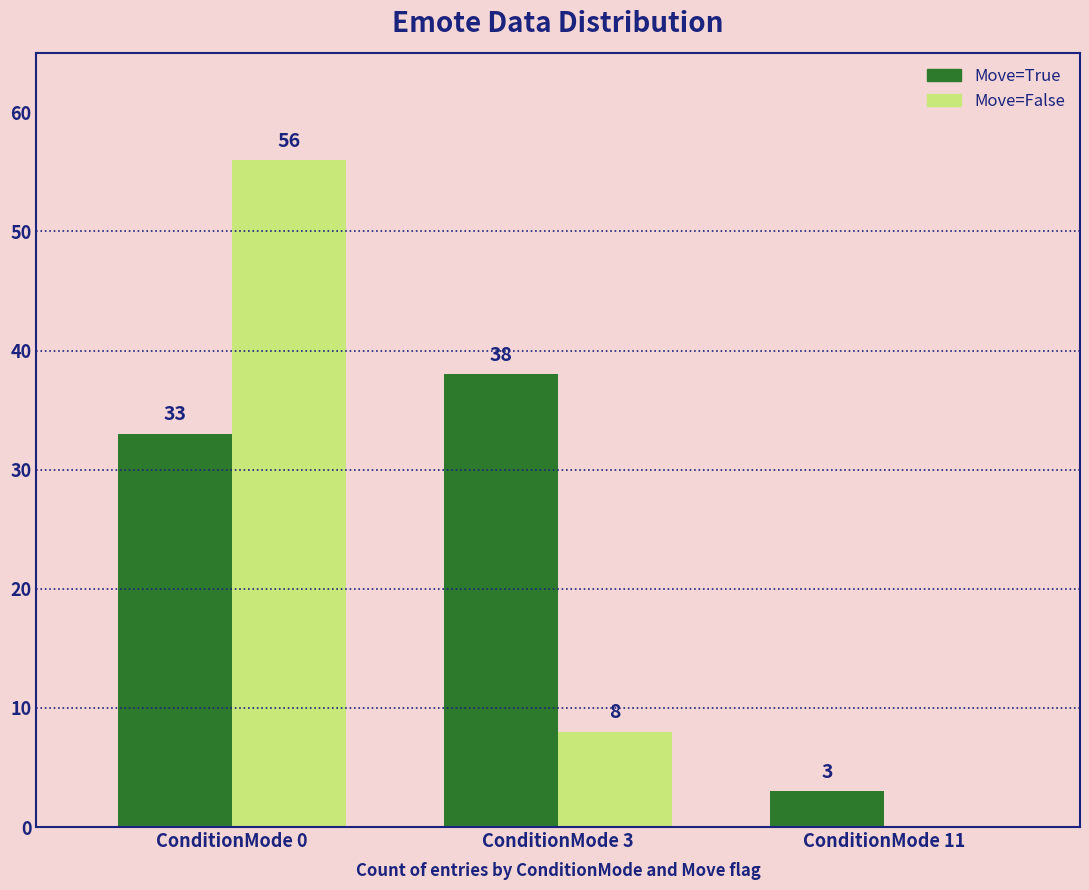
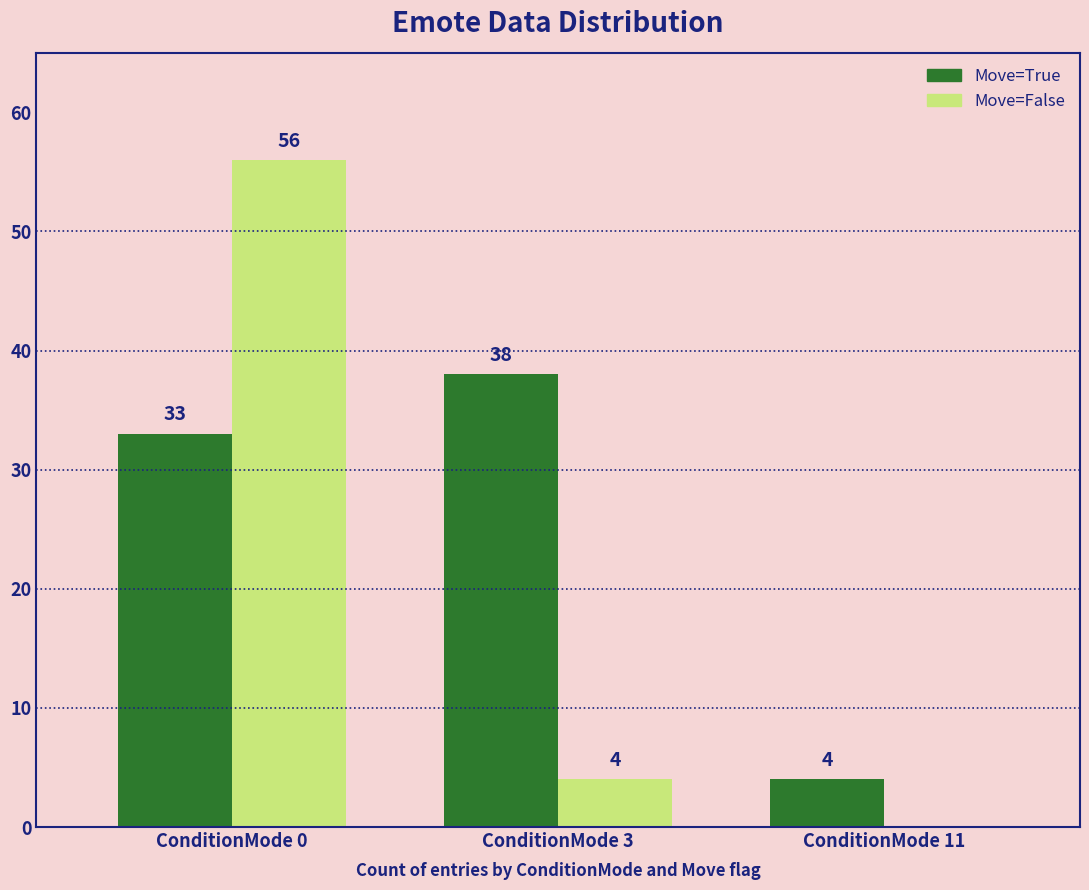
Move=False, ConditionMode 3: 8 -> 4
Move=True, ConditionMode 11: 3 -> 4
